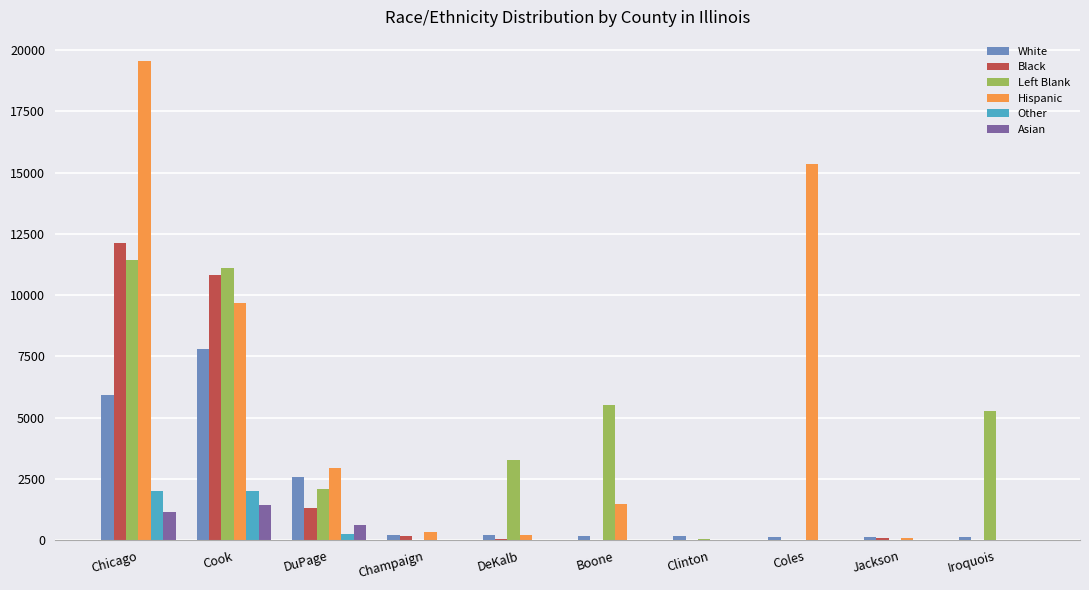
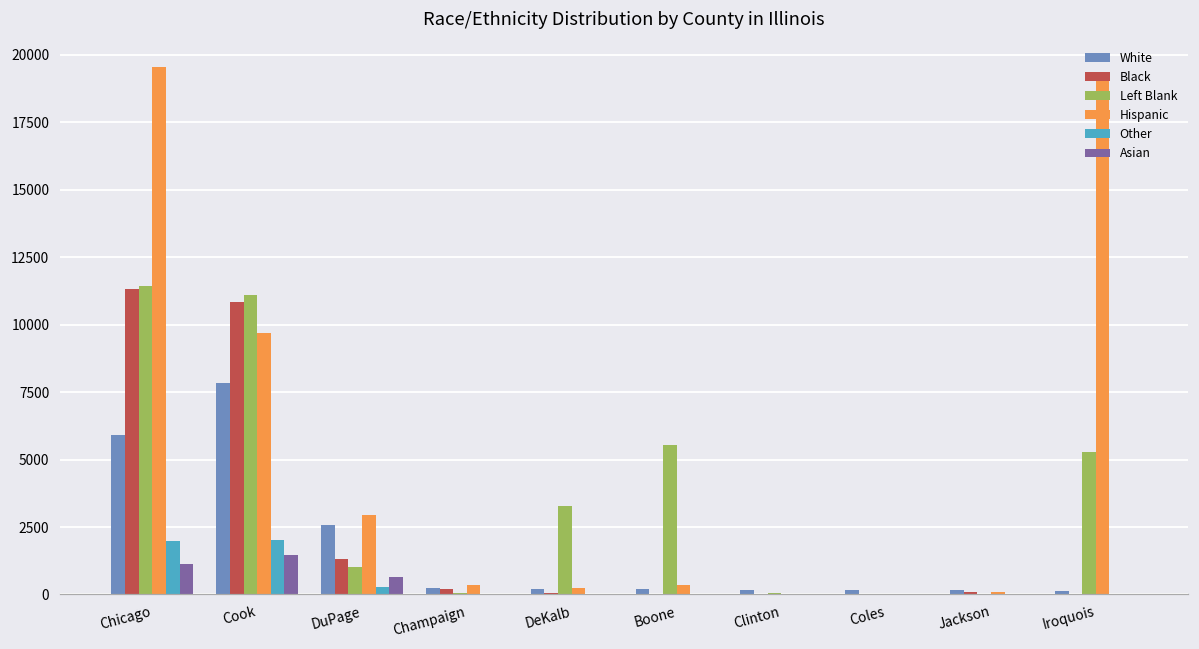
Black, Chicago: 12100 -> 11300
Left Blank, DuPage: 2100 -> 1000
Hispanic, Boone: 1500 -> 300
Hispanic, Coles: 15400 -> 0
Hispanic, Iroquois: 0 -> 19200
